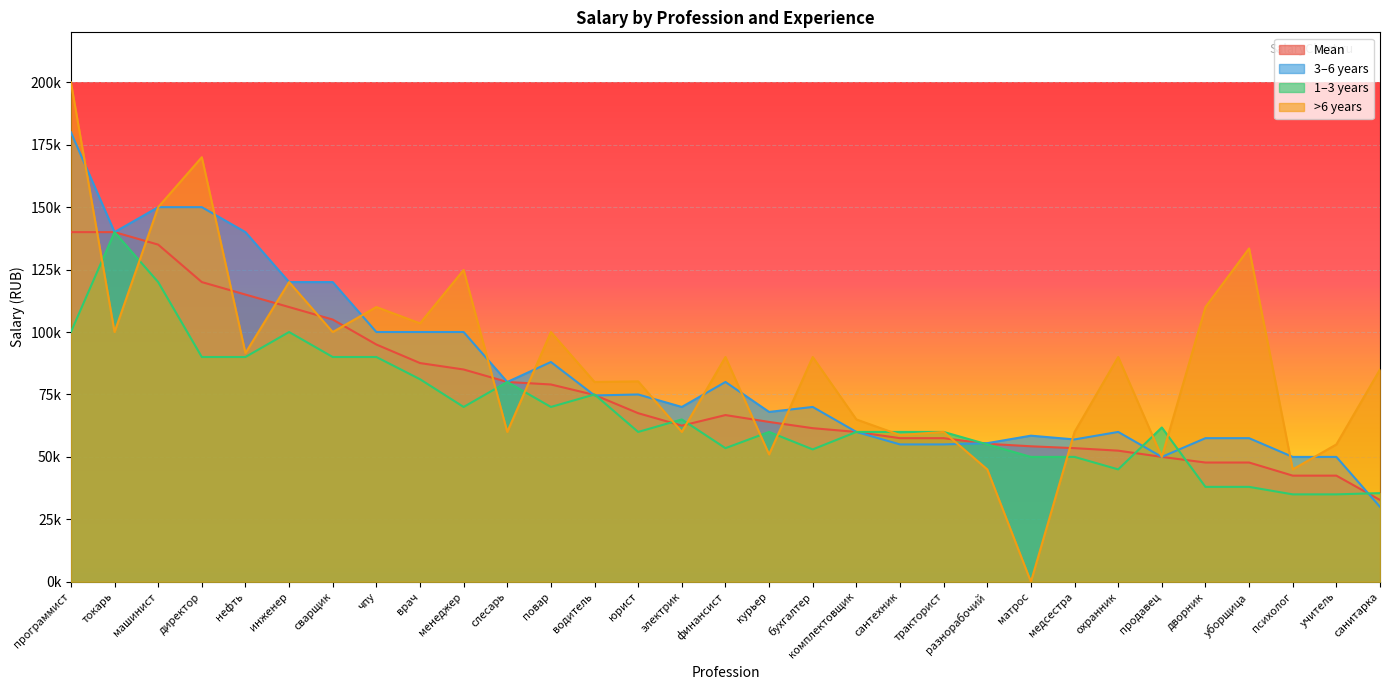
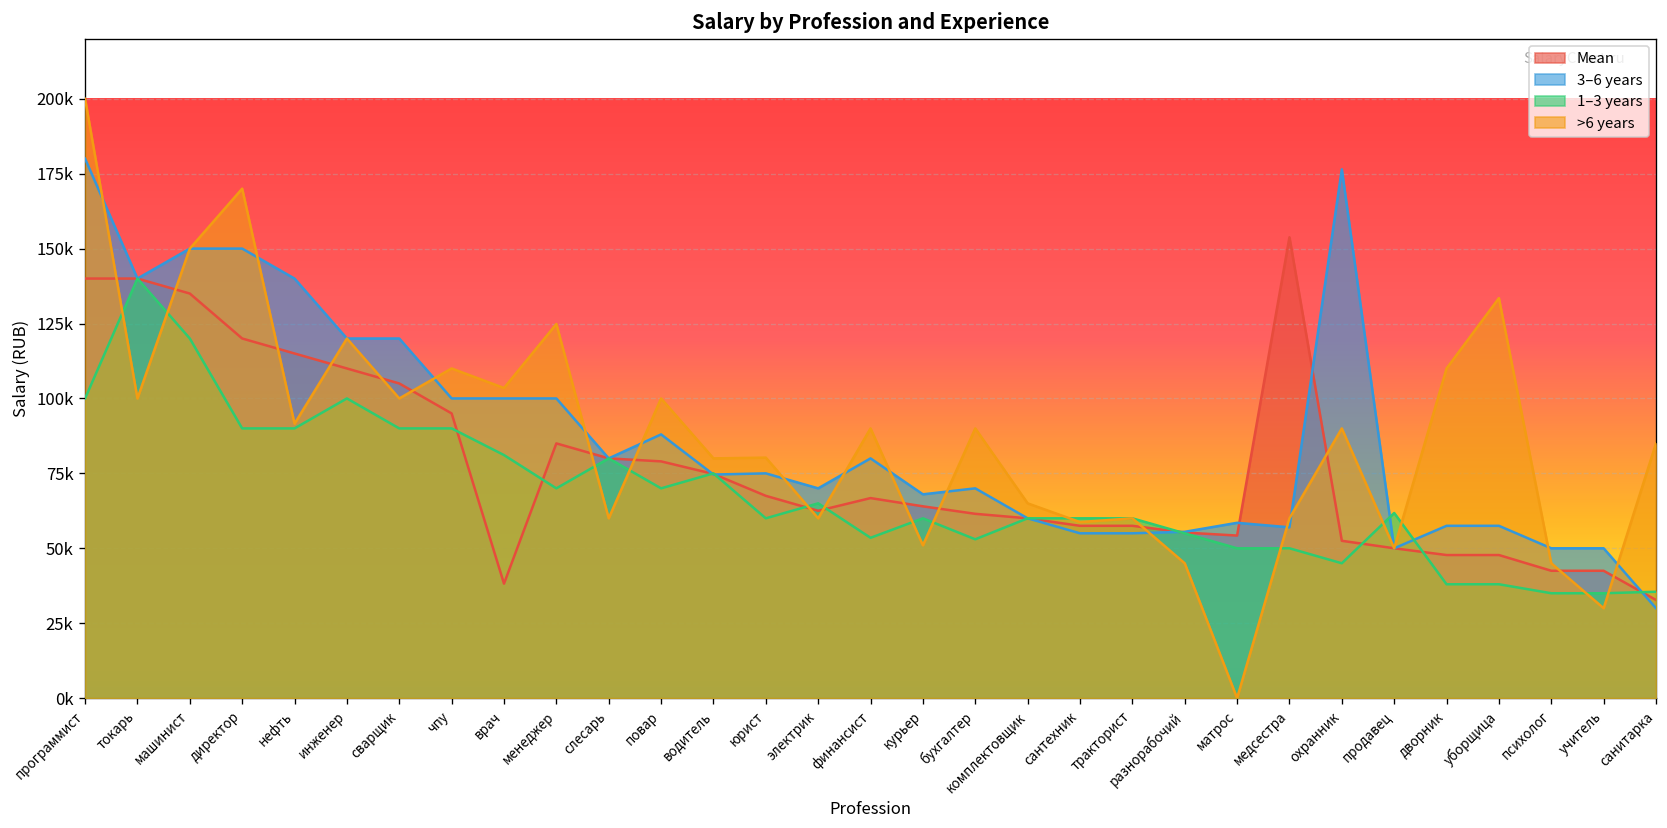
Mean, врач: 88000 -> 38000
Mean, медсестра: 54000 -> 154000
3–6 years, охранник: 60000 -> 176000
>6 years, учитель: 55000 -> 30000
